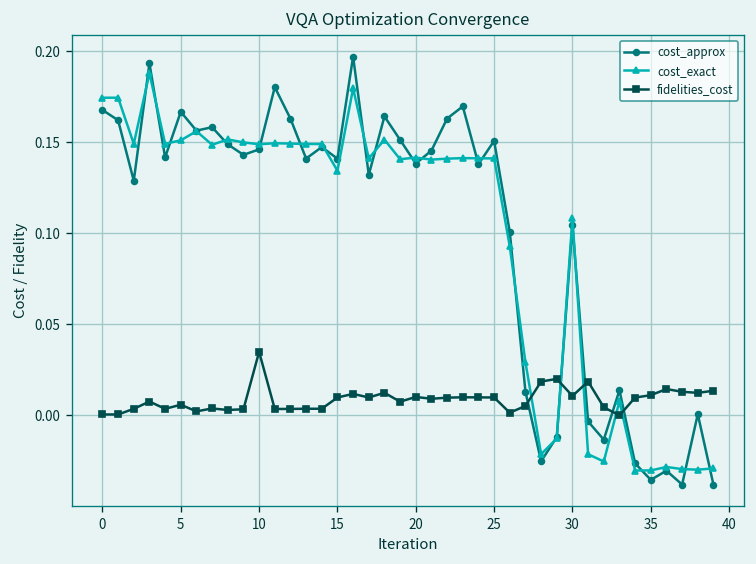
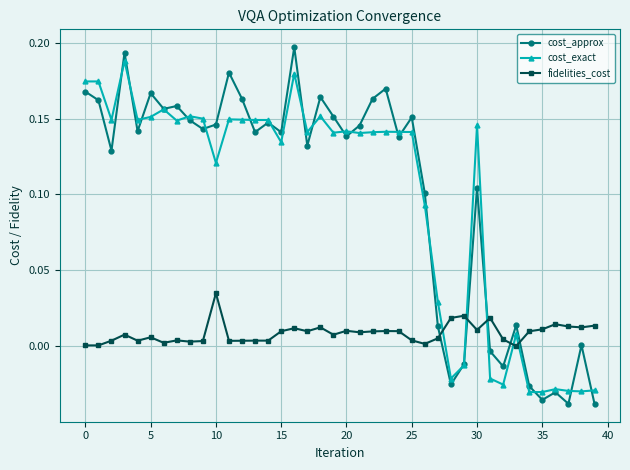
cost_exact, 10: 0.149 -> 0.121
fidelities_cost, 25: 0.010 -> 0.004
cost_exact, 30: 0.108 -> 0.146
